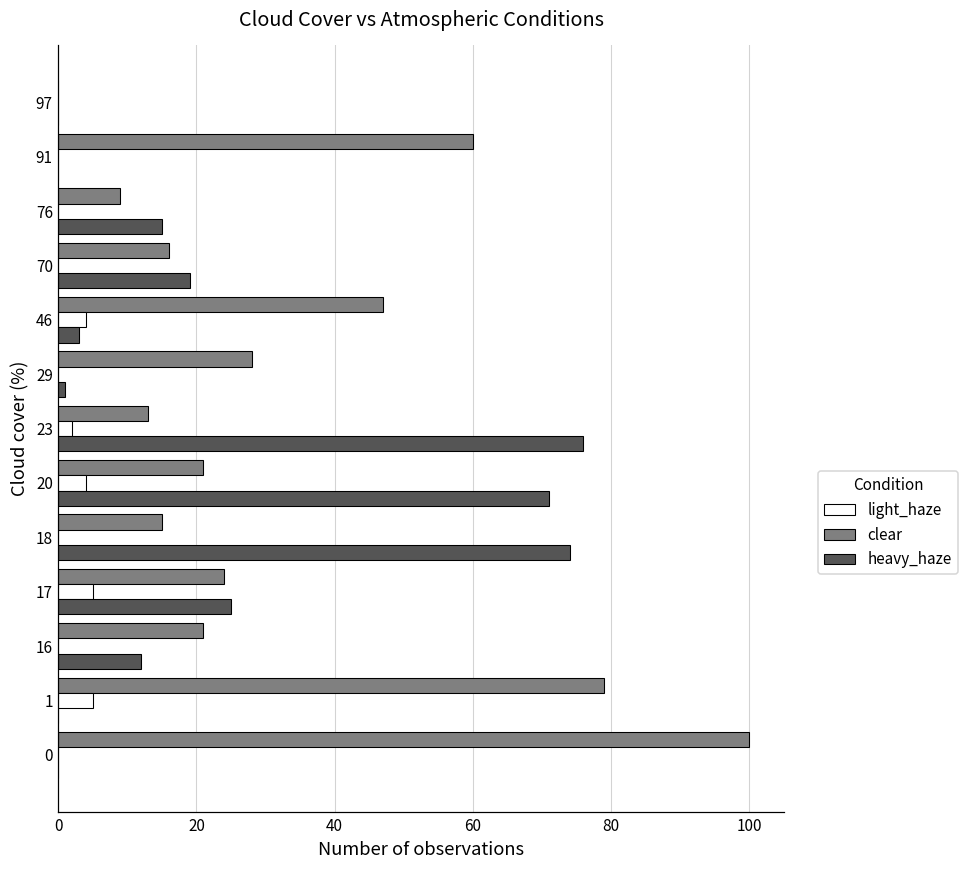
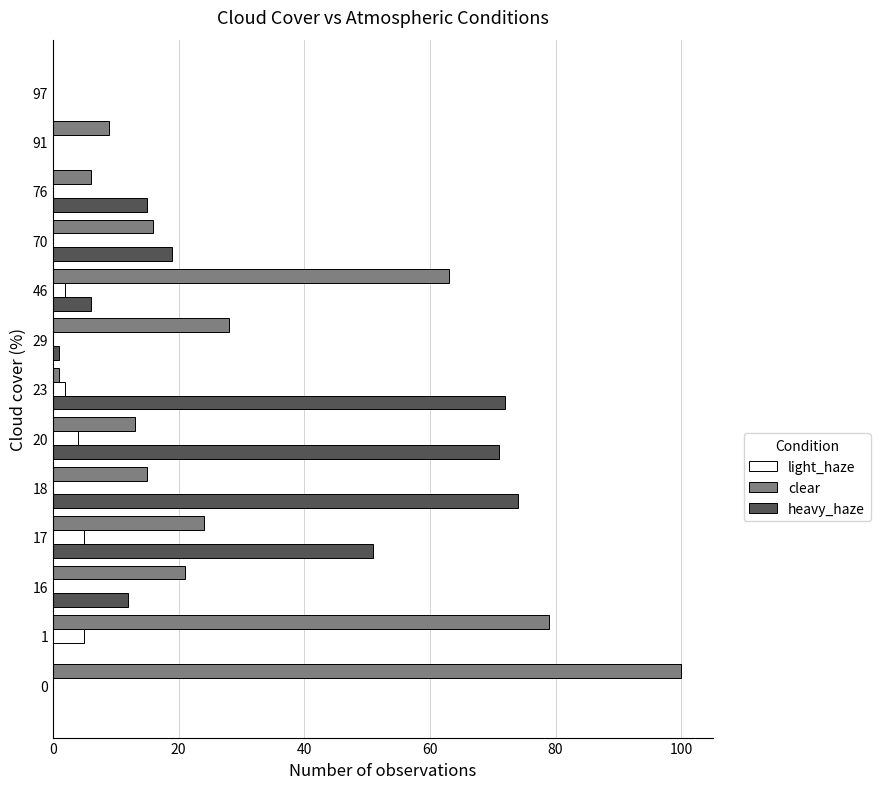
clear, 91: 60 -> 9
clear, 76: 9 -> 6
clear, 46: 47 -> 63
light_haze, 46: 4 -> 2
heavy_haze, 46: 3 -> 6
clear, 23: 13 -> 1
heavy_haze, 23: 76 -> 72
clear, 20: 21 -> 13
heavy_haze, 17: 25 -> 51
